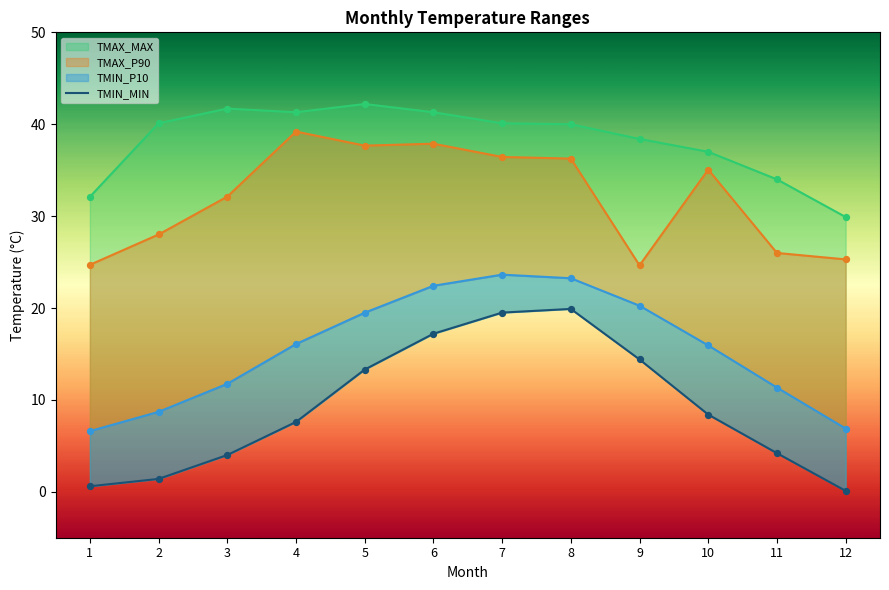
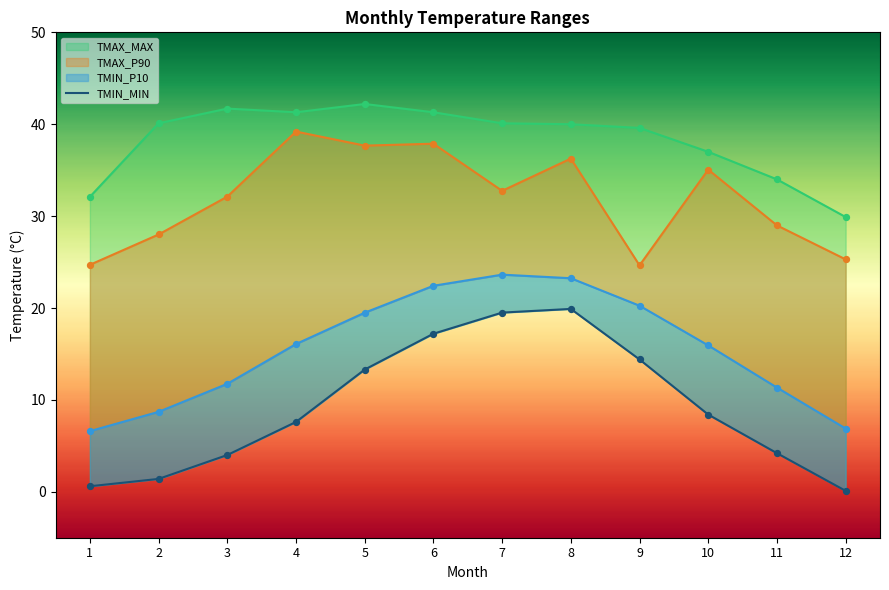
TMAX_P90, 7: 36 -> 33
TMAX_MAX, 9: 38 -> 40
TMAX_P90, 11: 26 -> 29
